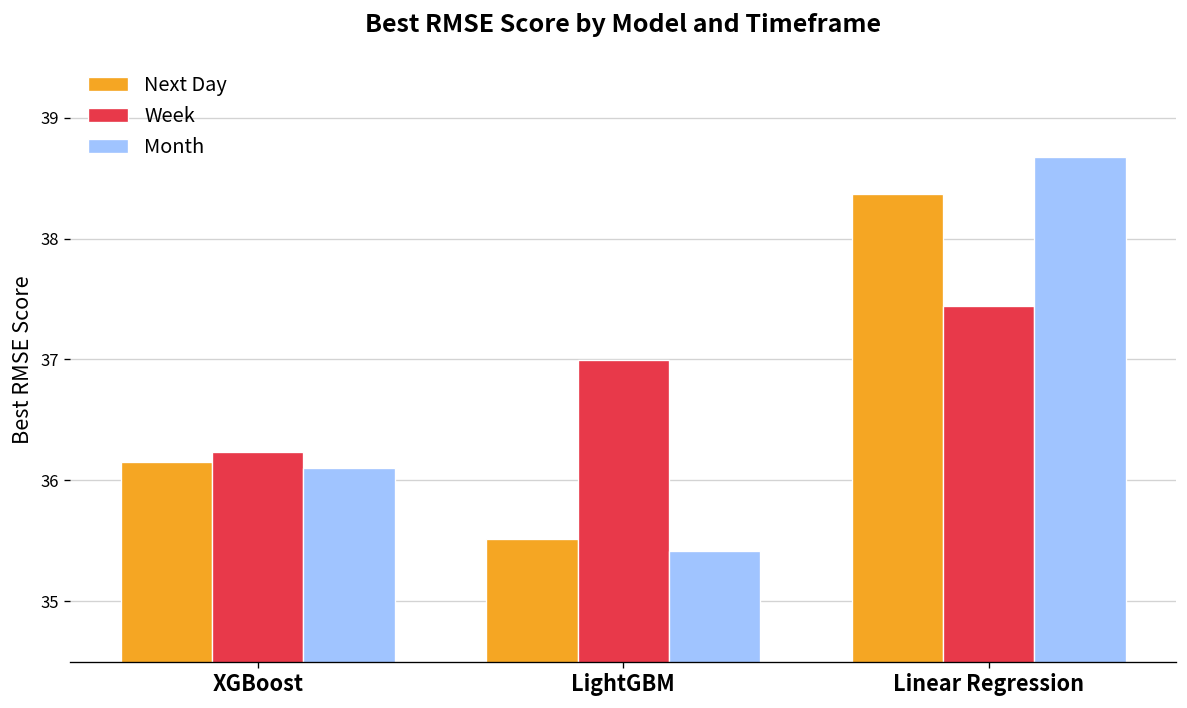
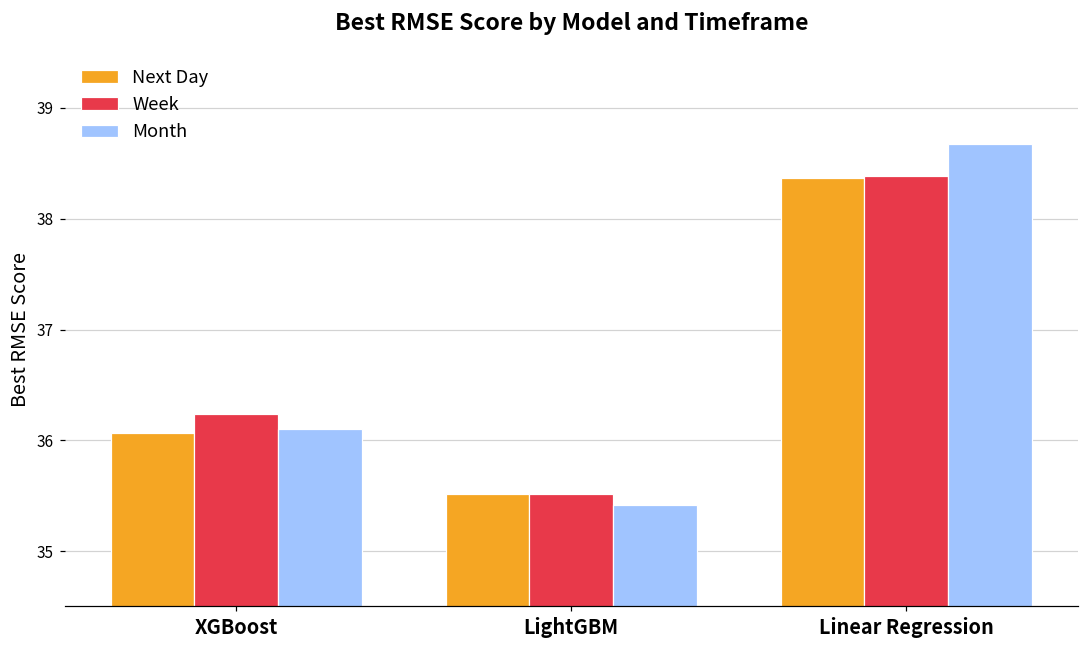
Next Day, XGBoost: 36.16 -> 36.07
Week, LightGBM: 37.00 -> 35.51
Week, Linear Regression: 37.45 -> 38.39
